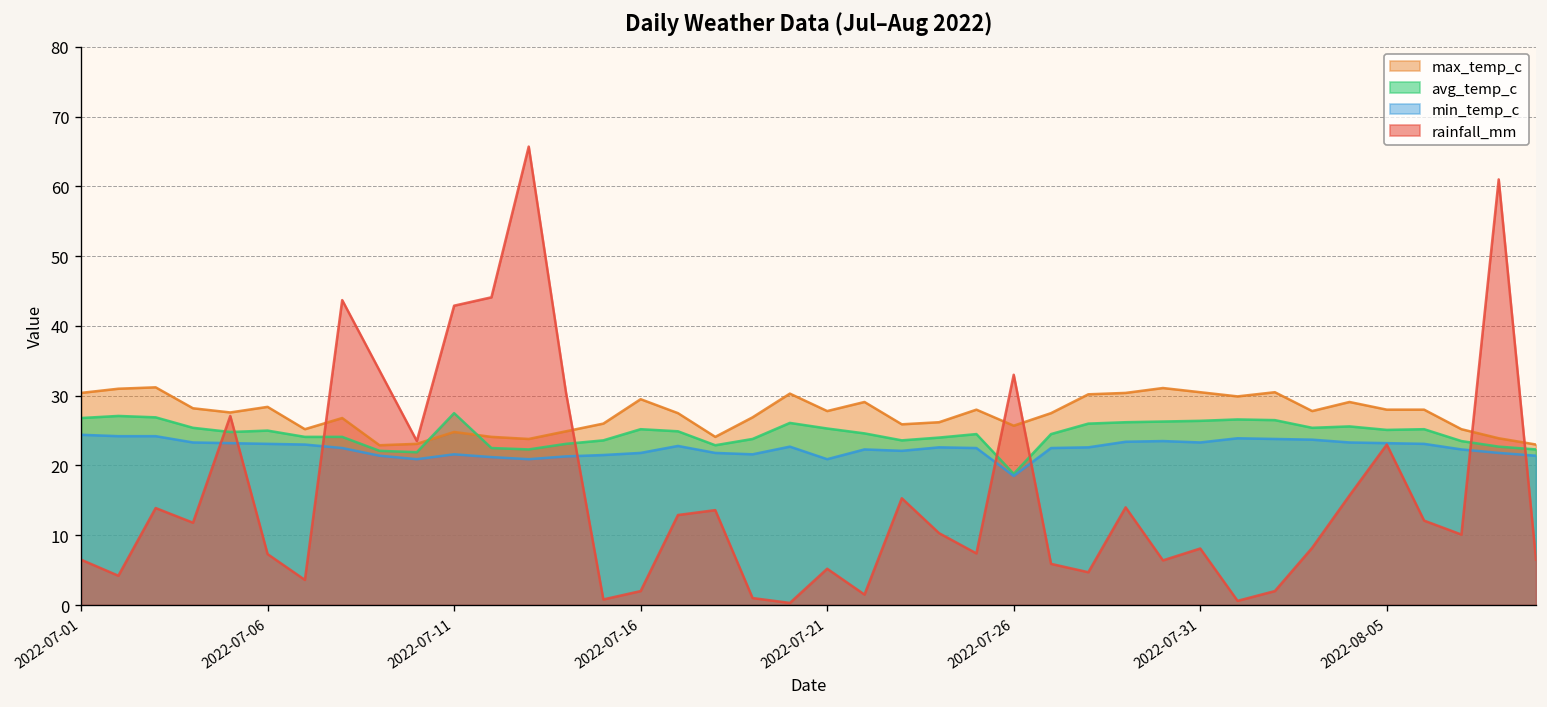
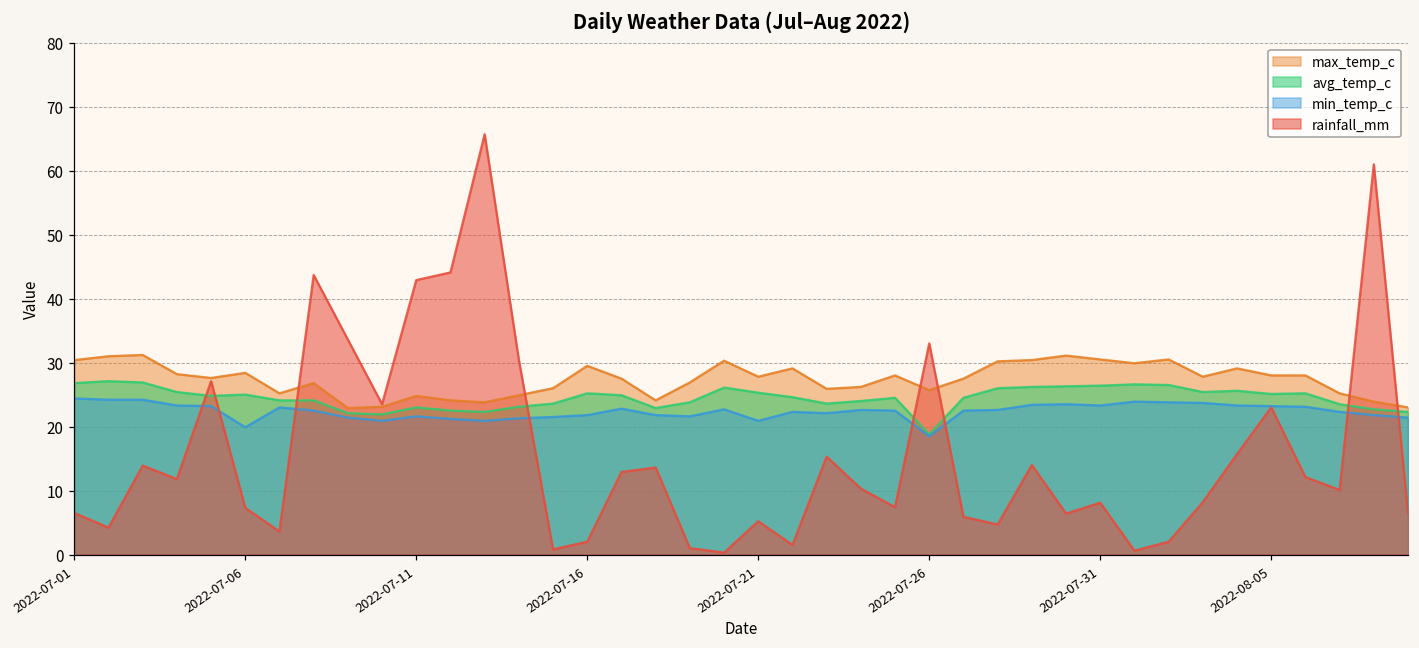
min_temp_c, 2022-07-06: 23 -> 20
avg_temp_c, 2022-07-11: 28 -> 23
